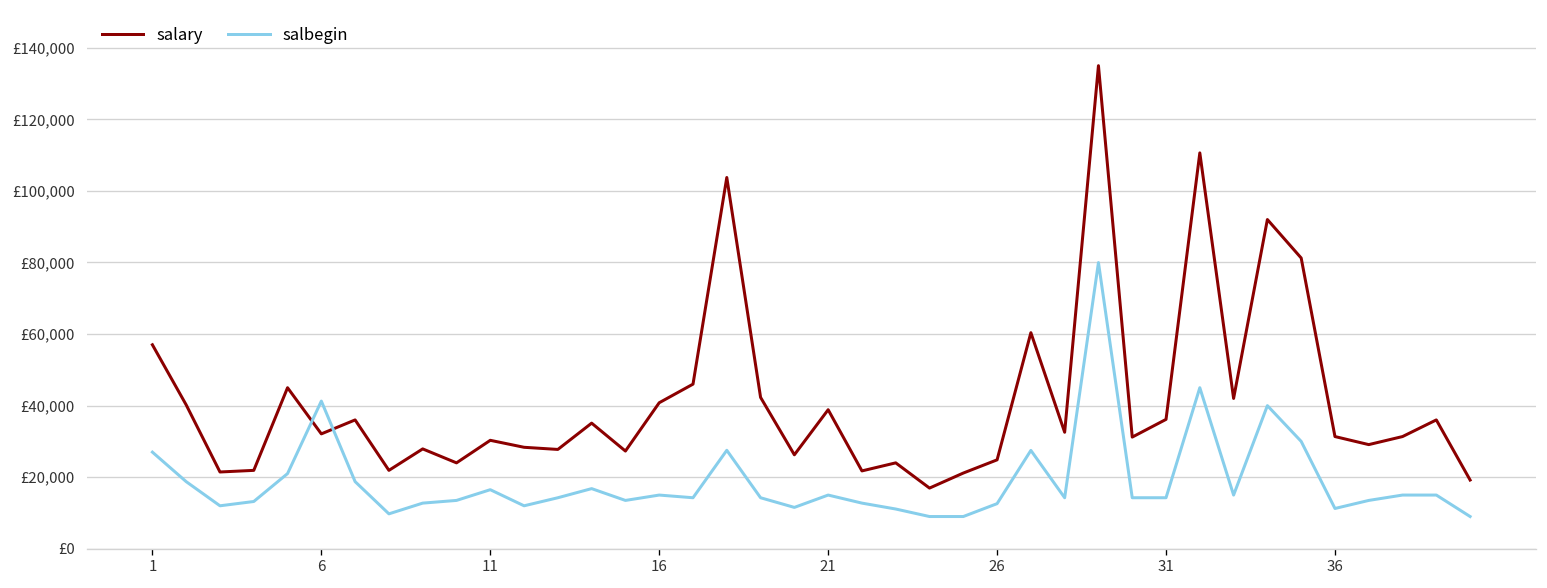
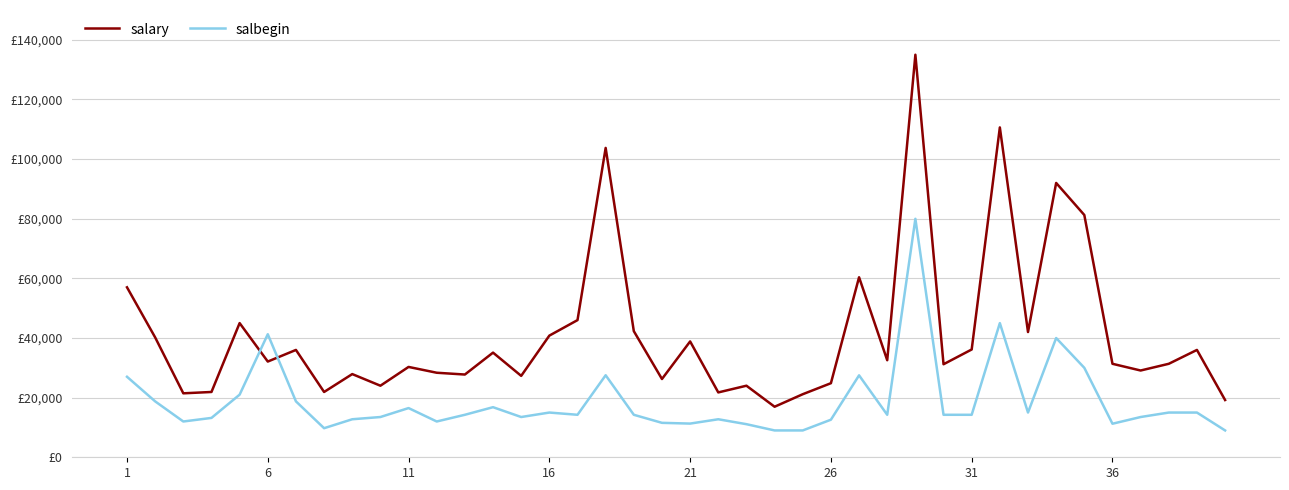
salbegin, 21: £15,000 -> £11,000
